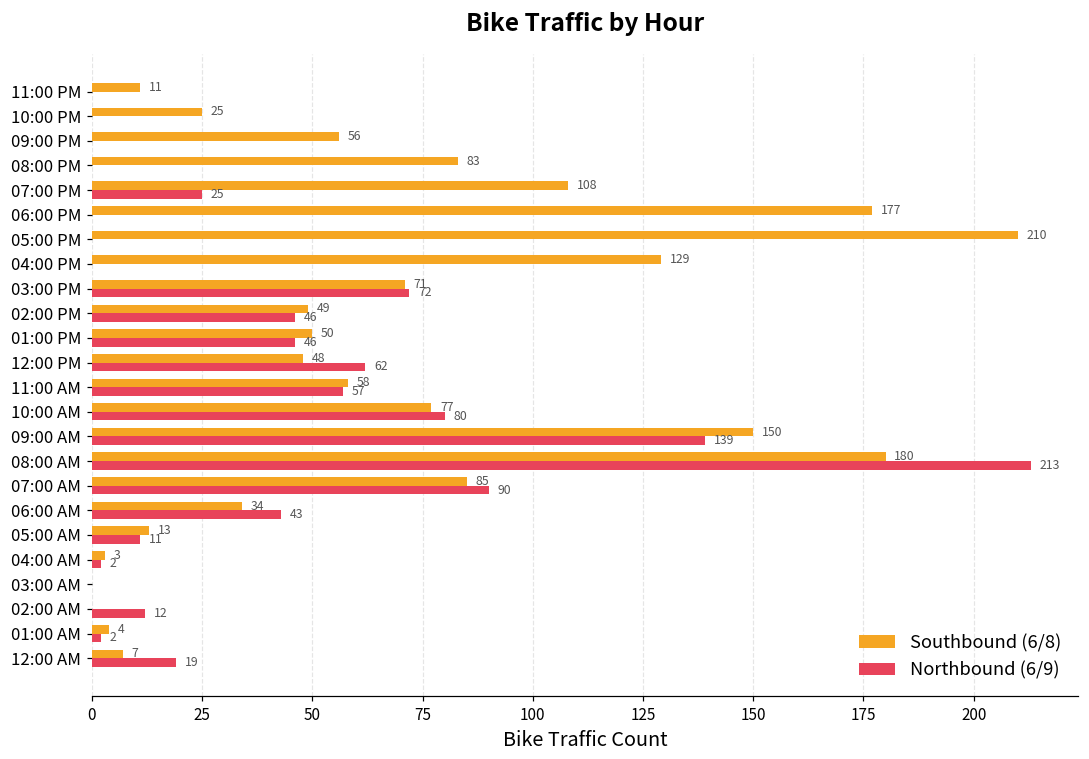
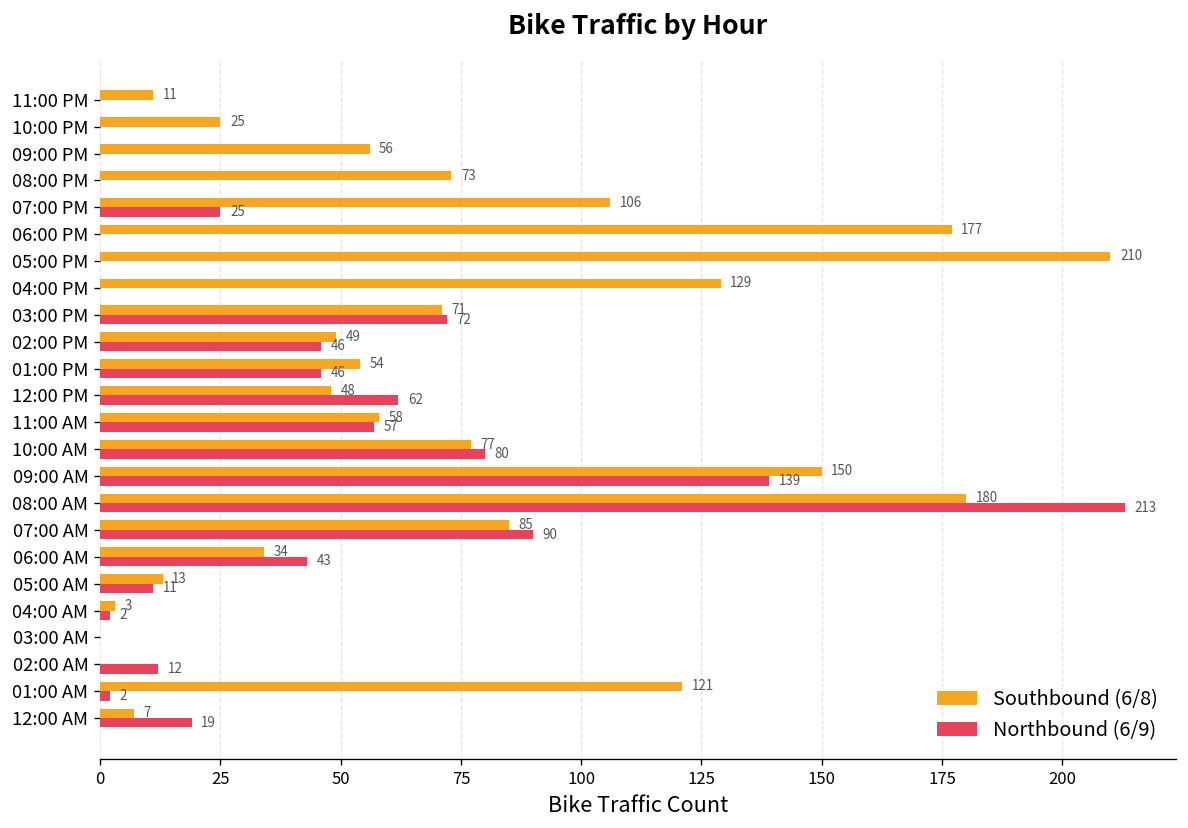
Southbound (6/8), 08:00 PM: 83 -> 73
Southbound (6/8), 07:00 PM: 108 -> 106
Southbound (6/8), 01:00 PM: 50 -> 54
Southbound (6/8), 01:00 AM: 4 -> 121
